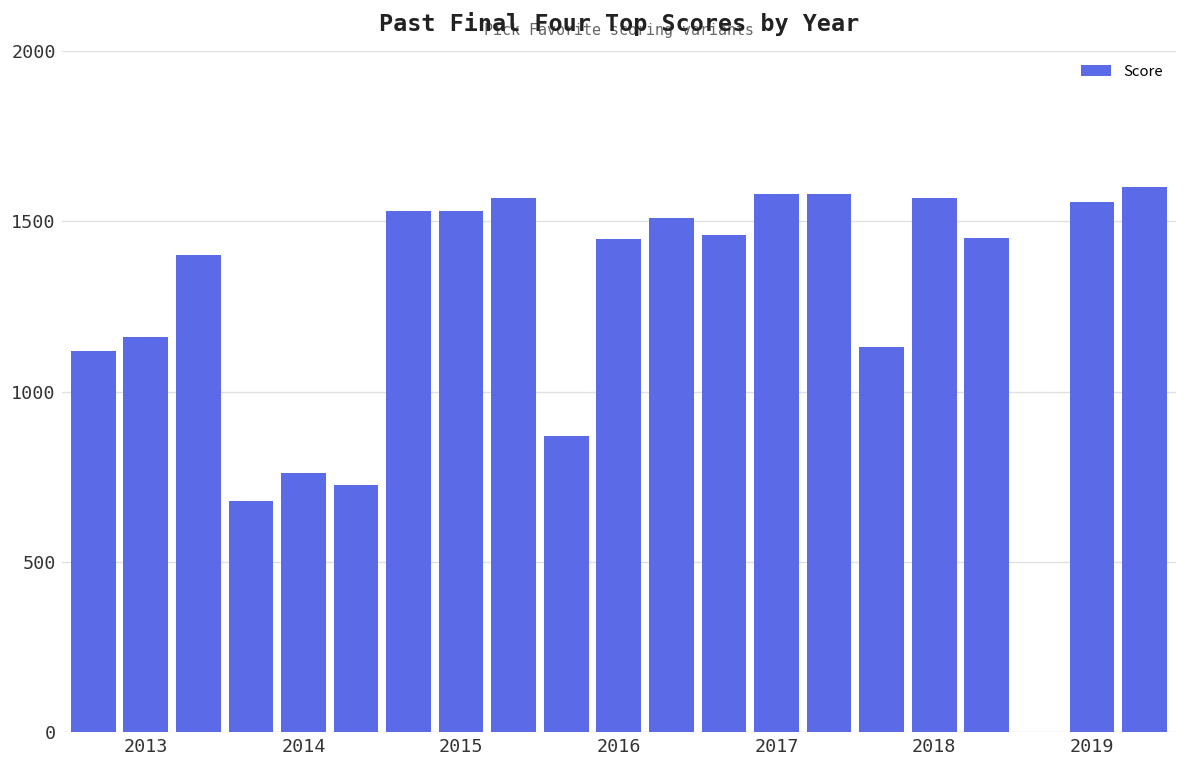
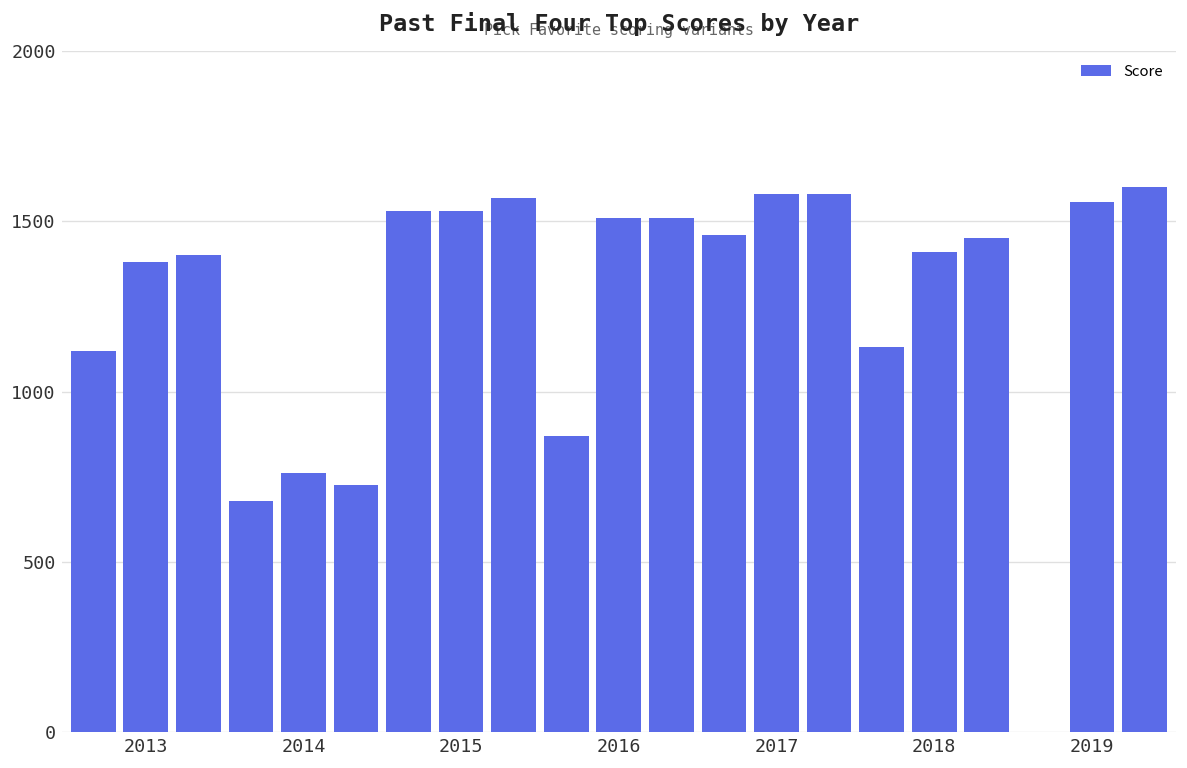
2013: 1160 -> 1380
2016: 1450 -> 1510
2018: 1570 -> 1410
